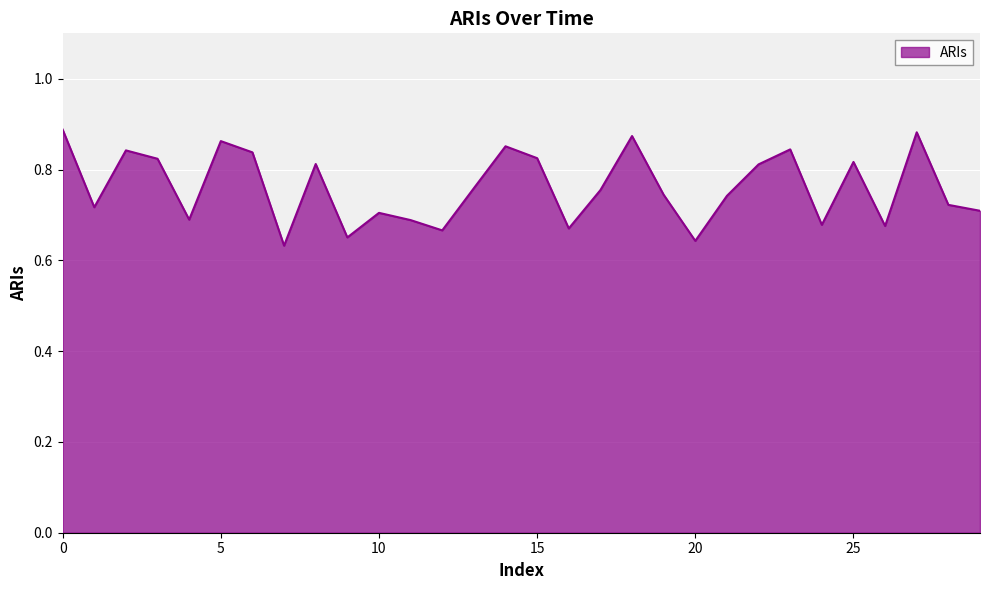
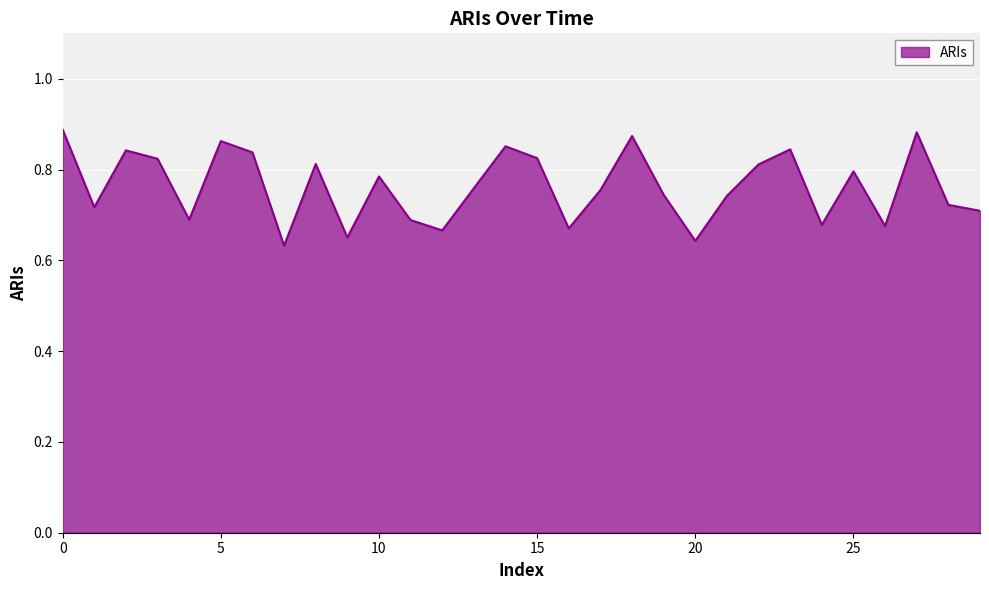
10: 0.70 -> 0.78
25: 0.82 -> 0.80
